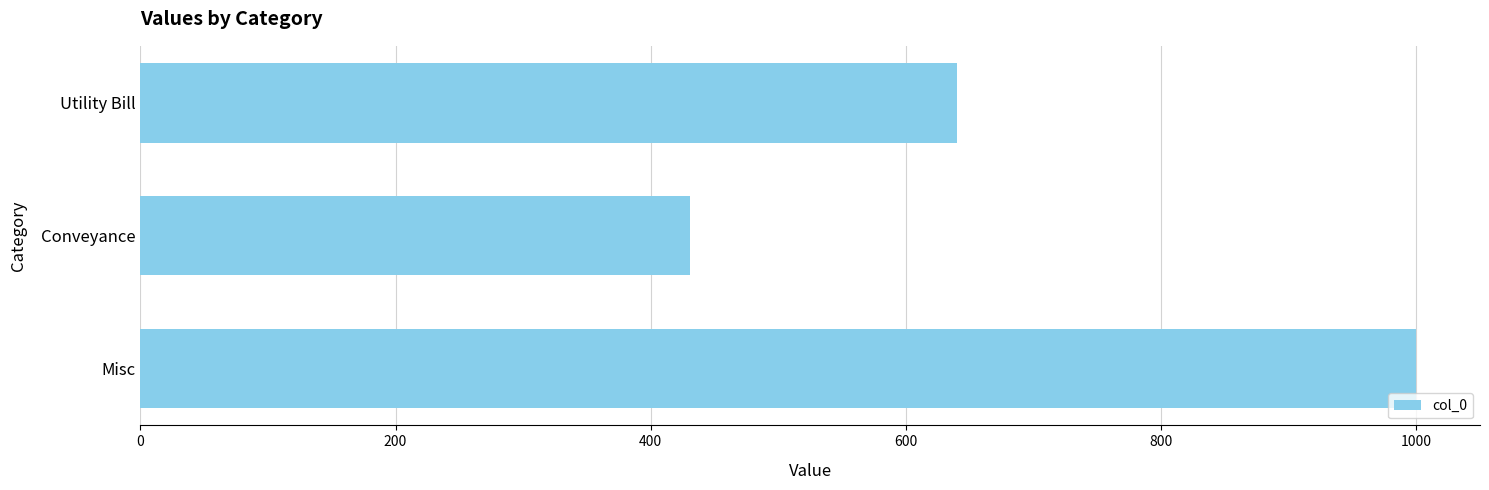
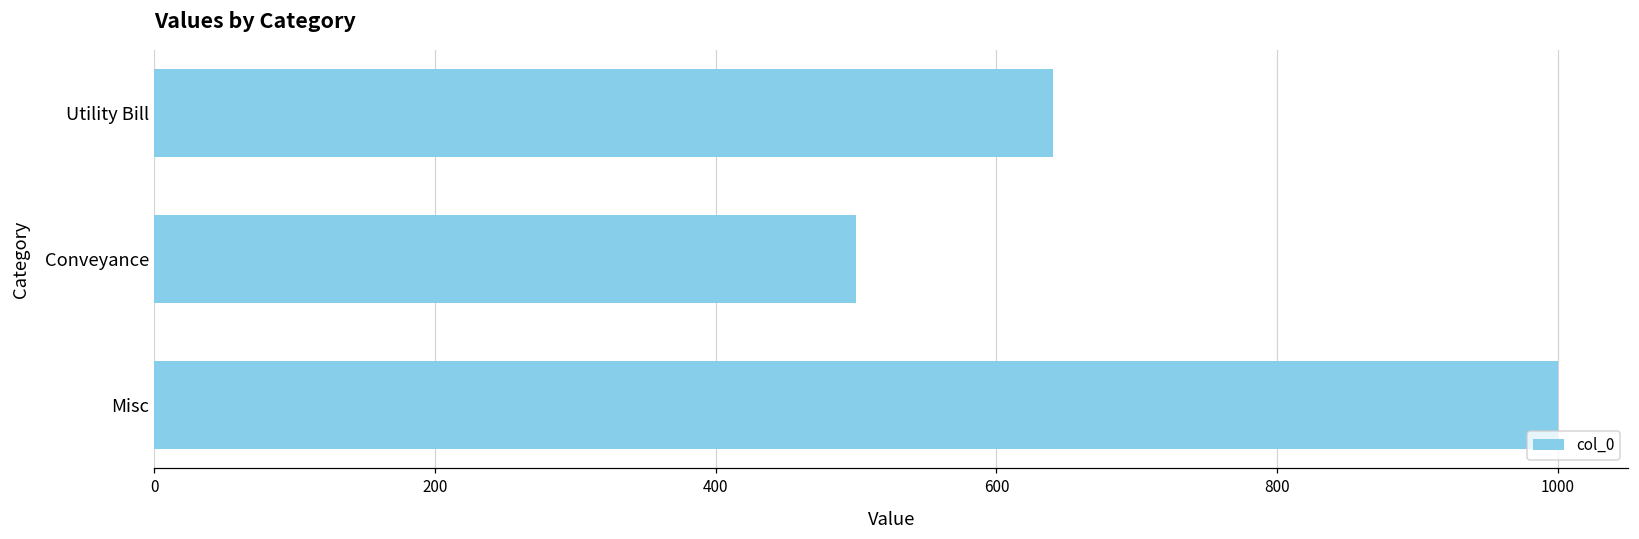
Conveyance: 431 -> 500
